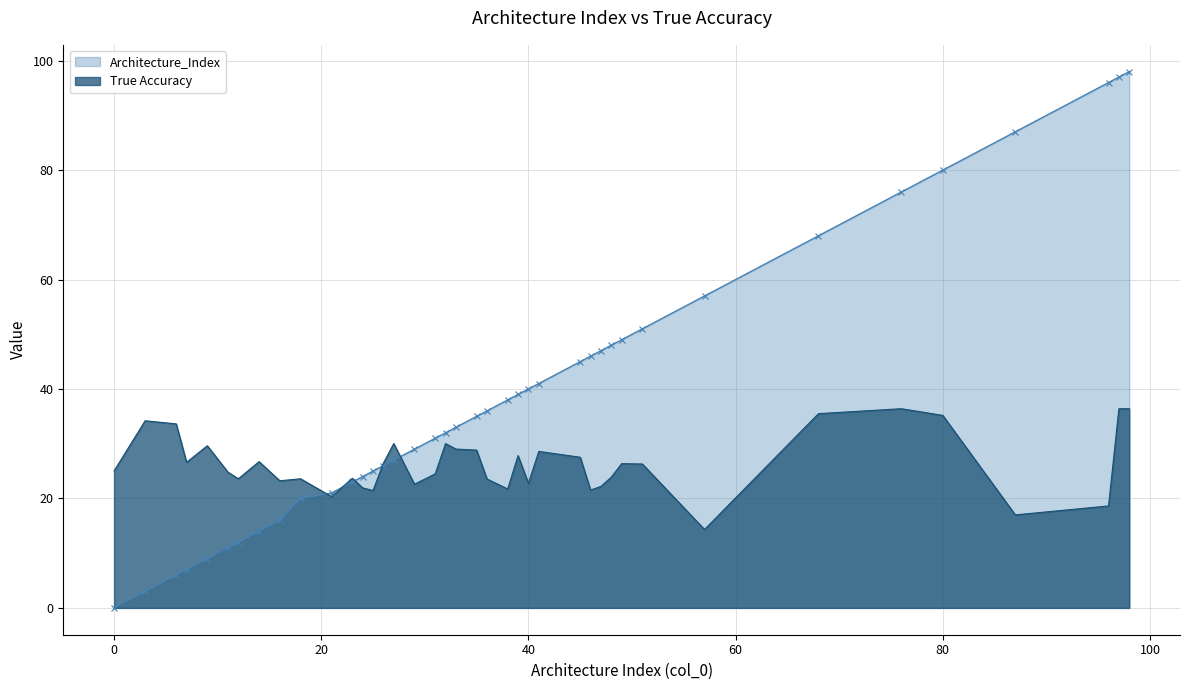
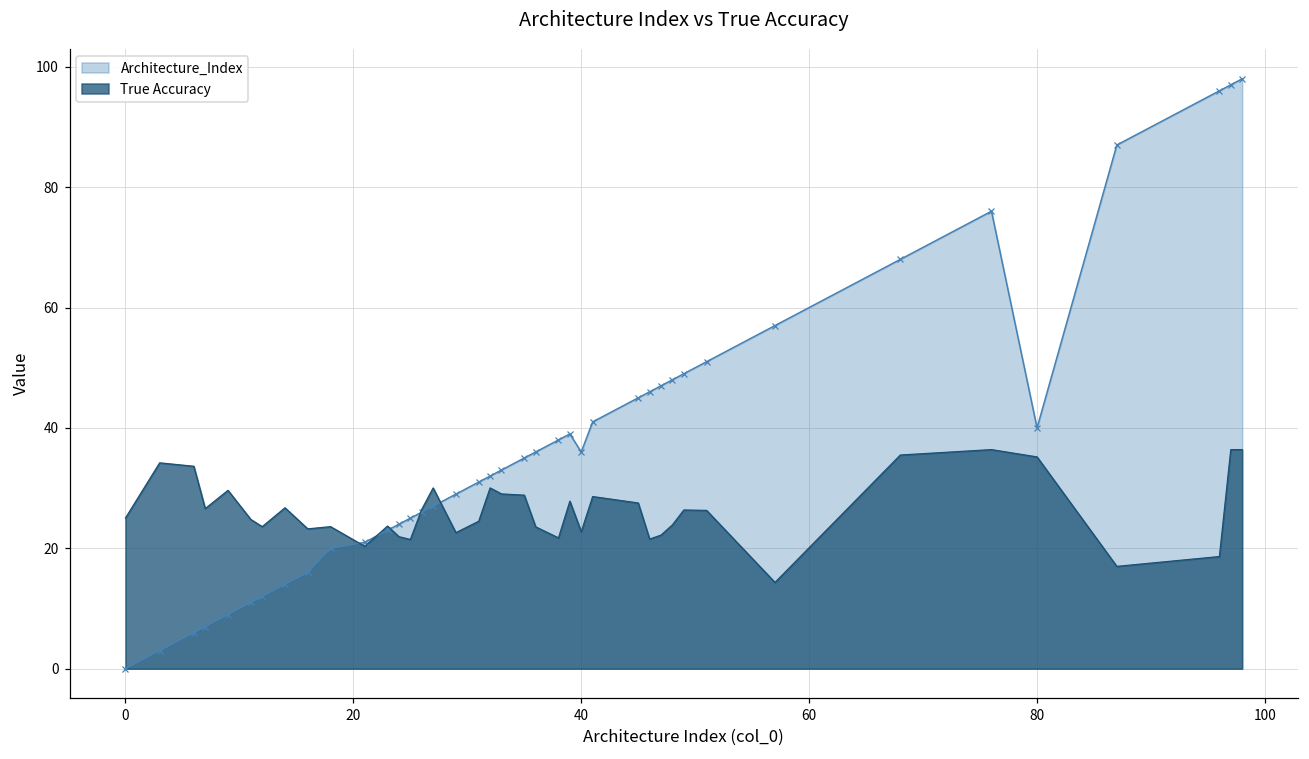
Architecture_Index, 40: 40 -> 36
Architecture_Index, 80: 80 -> 40
